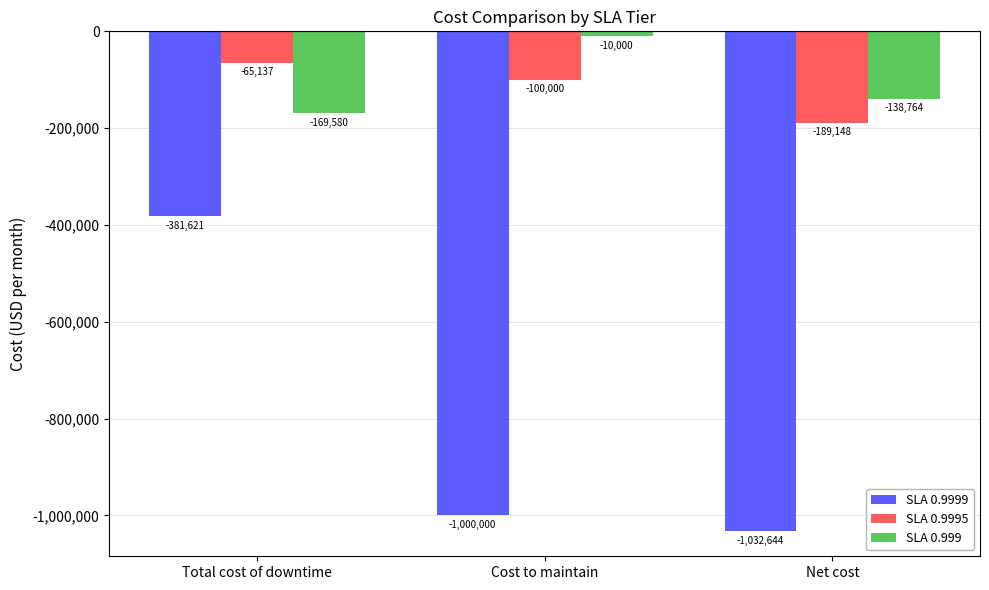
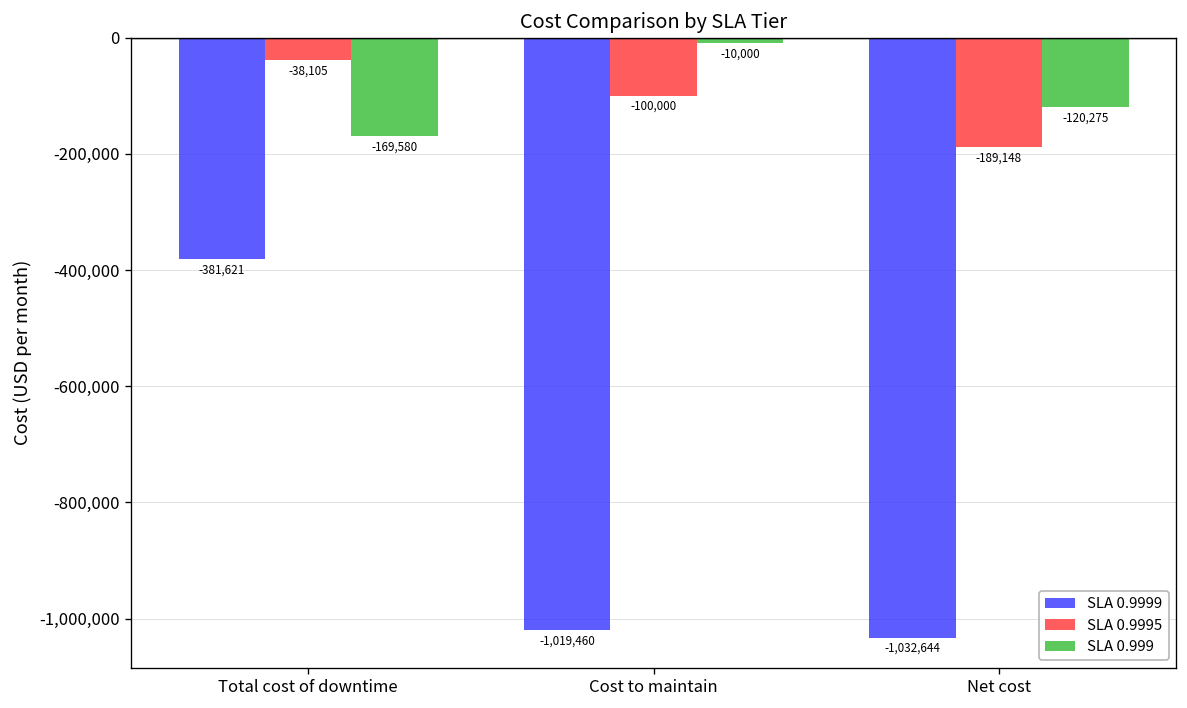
SLA 0.9995, Total cost of downtime: -65,137 -> -38,105
SLA 0.9999, Cost to maintain: -1,000,000 -> -1,019,460
SLA 0.999, Net cost: -138,764 -> -120,275
